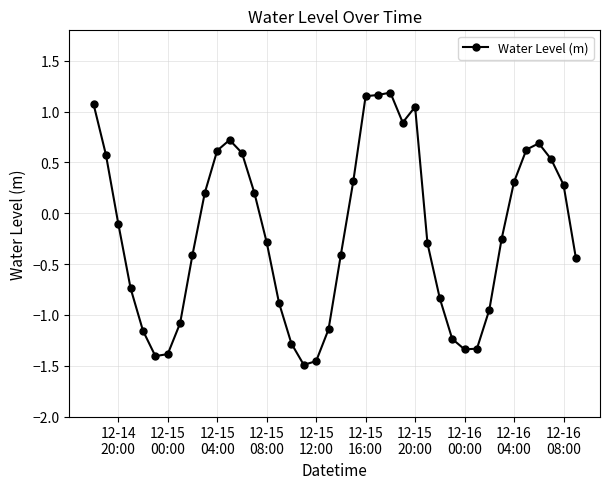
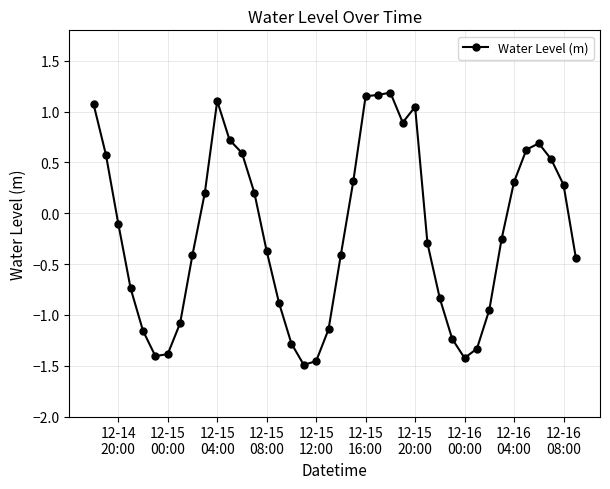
12-15 04:00: 0.62 -> 1.11
12-15 08:00: -0.29 -> -0.37
12-16 00:00: -1.34 -> -1.42
